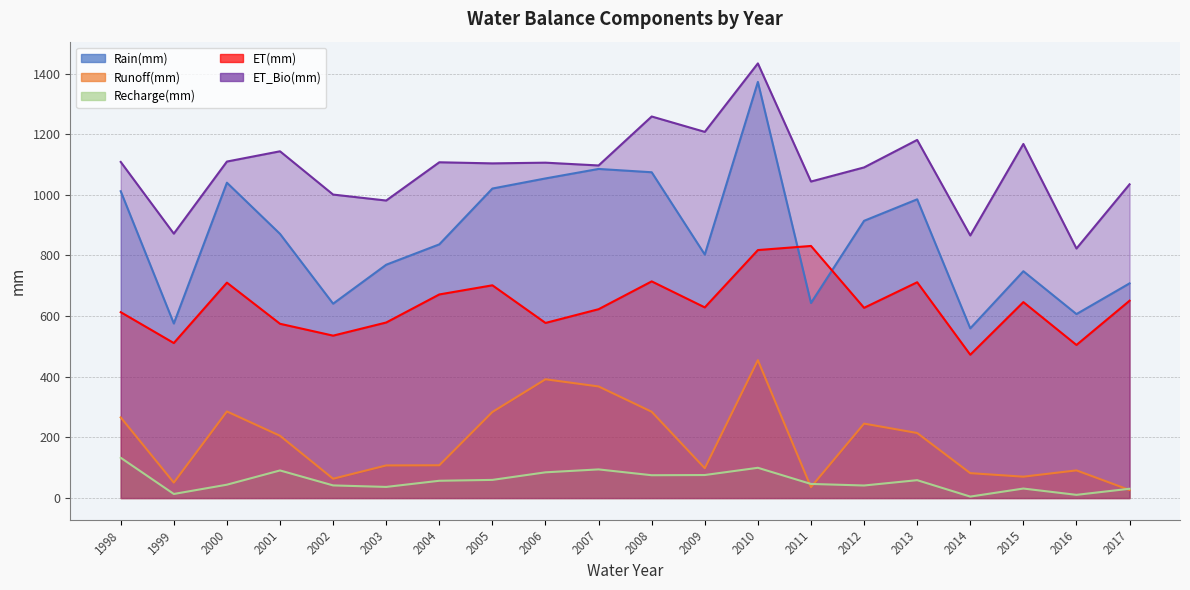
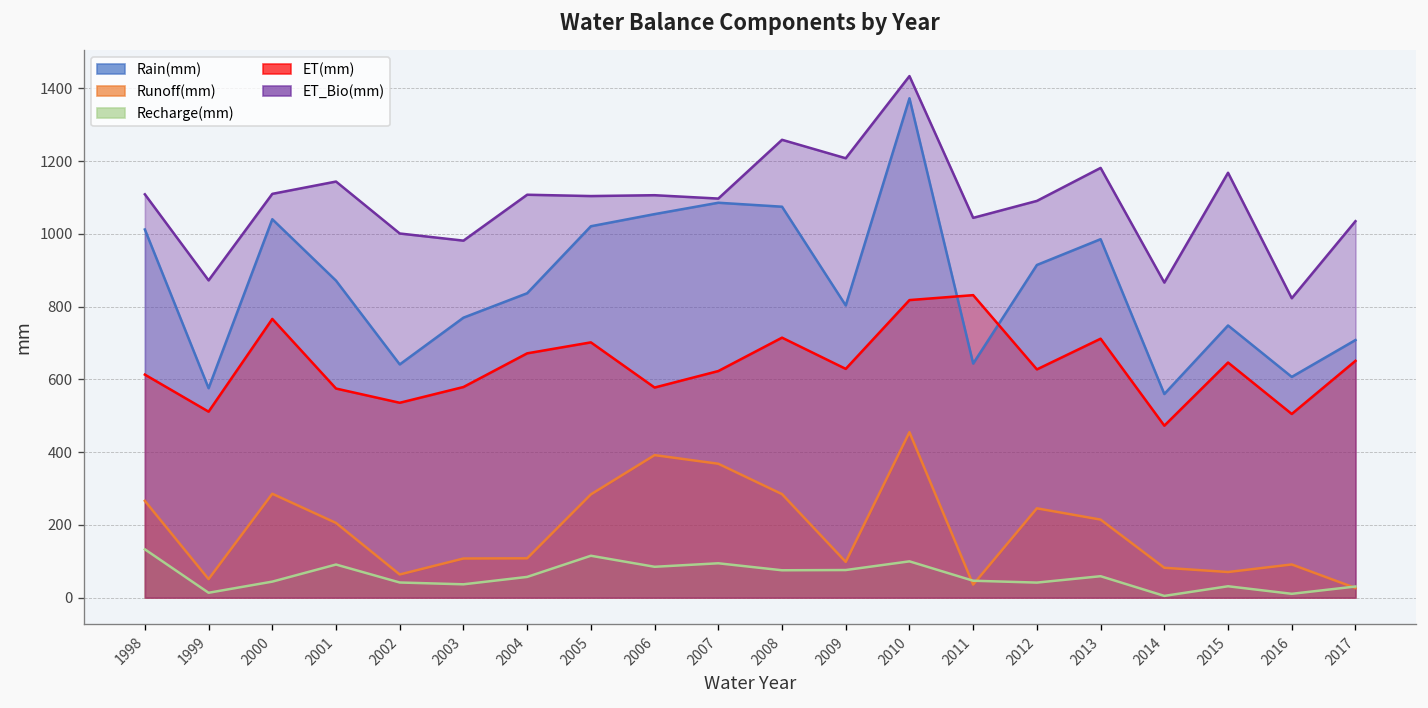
ET(mm), 2000: 710 -> 770
Recharge(mm), 2005: 60 -> 120
